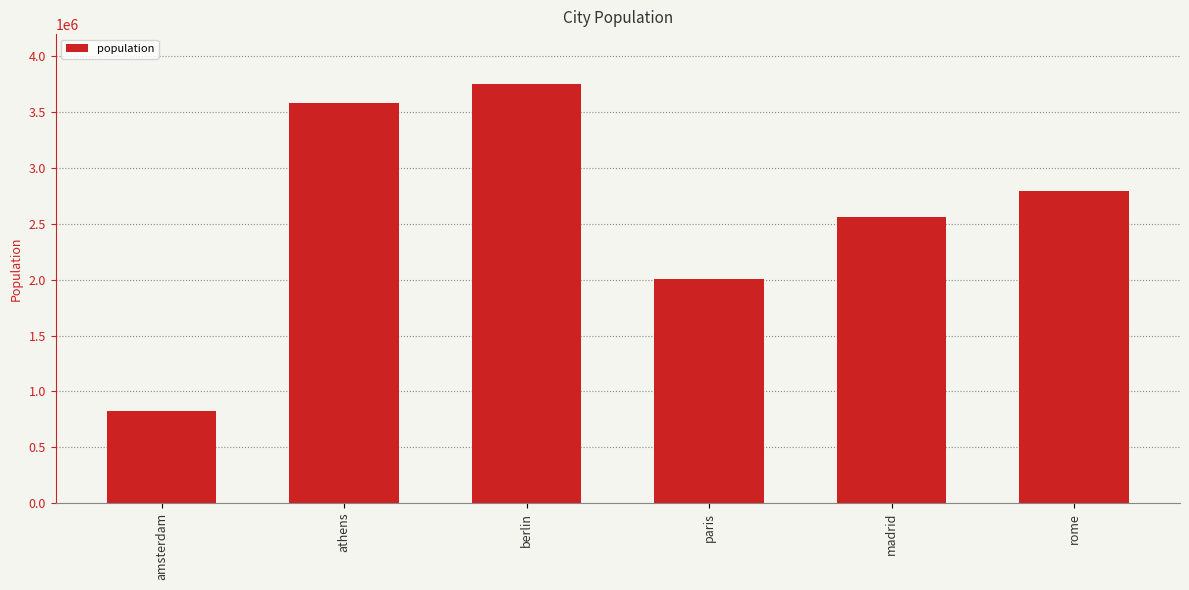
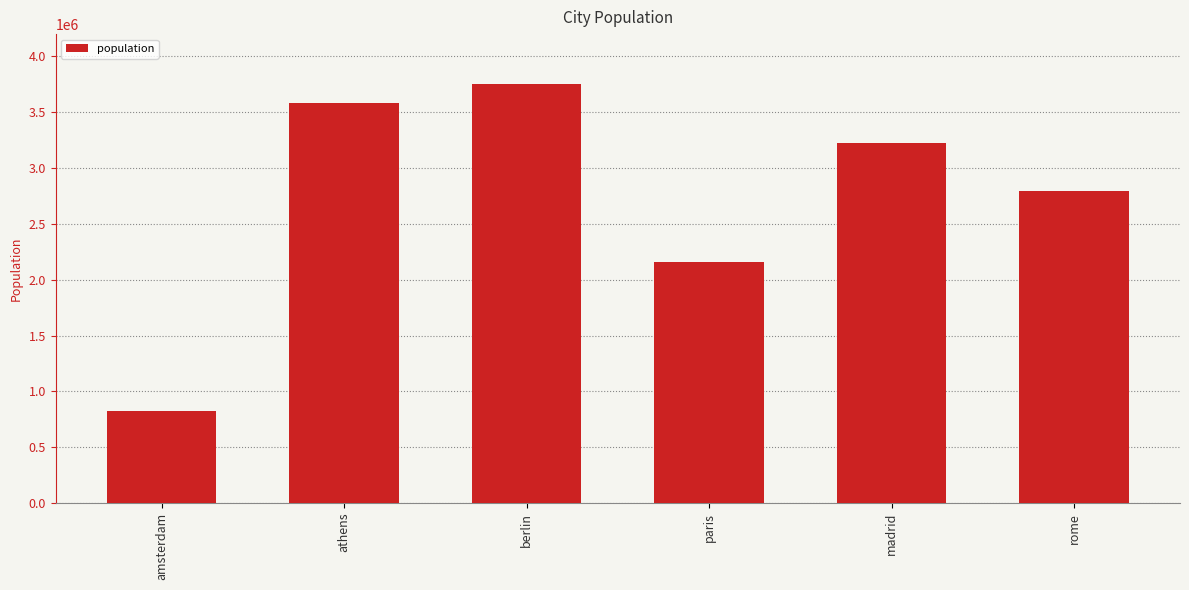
paris: 2000000 -> 2160000
madrid: 2560000 -> 3220000
